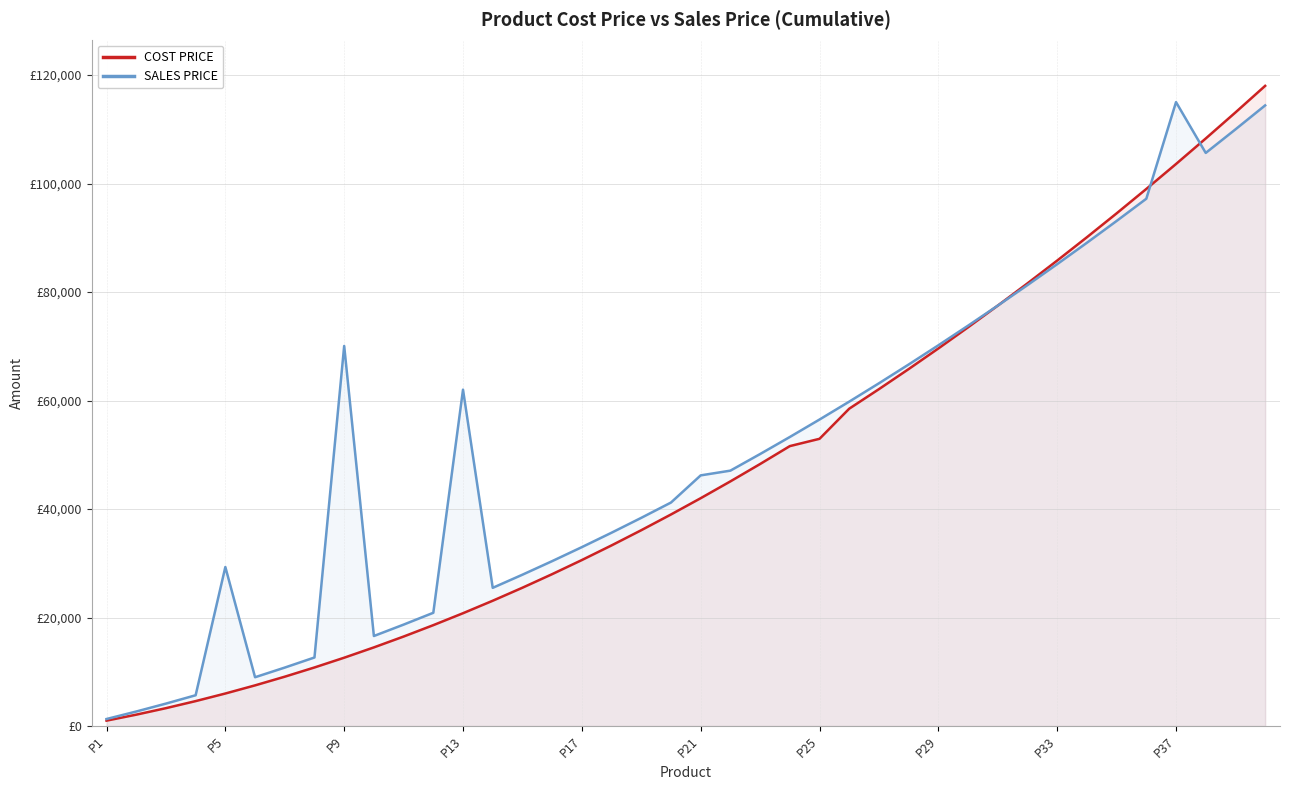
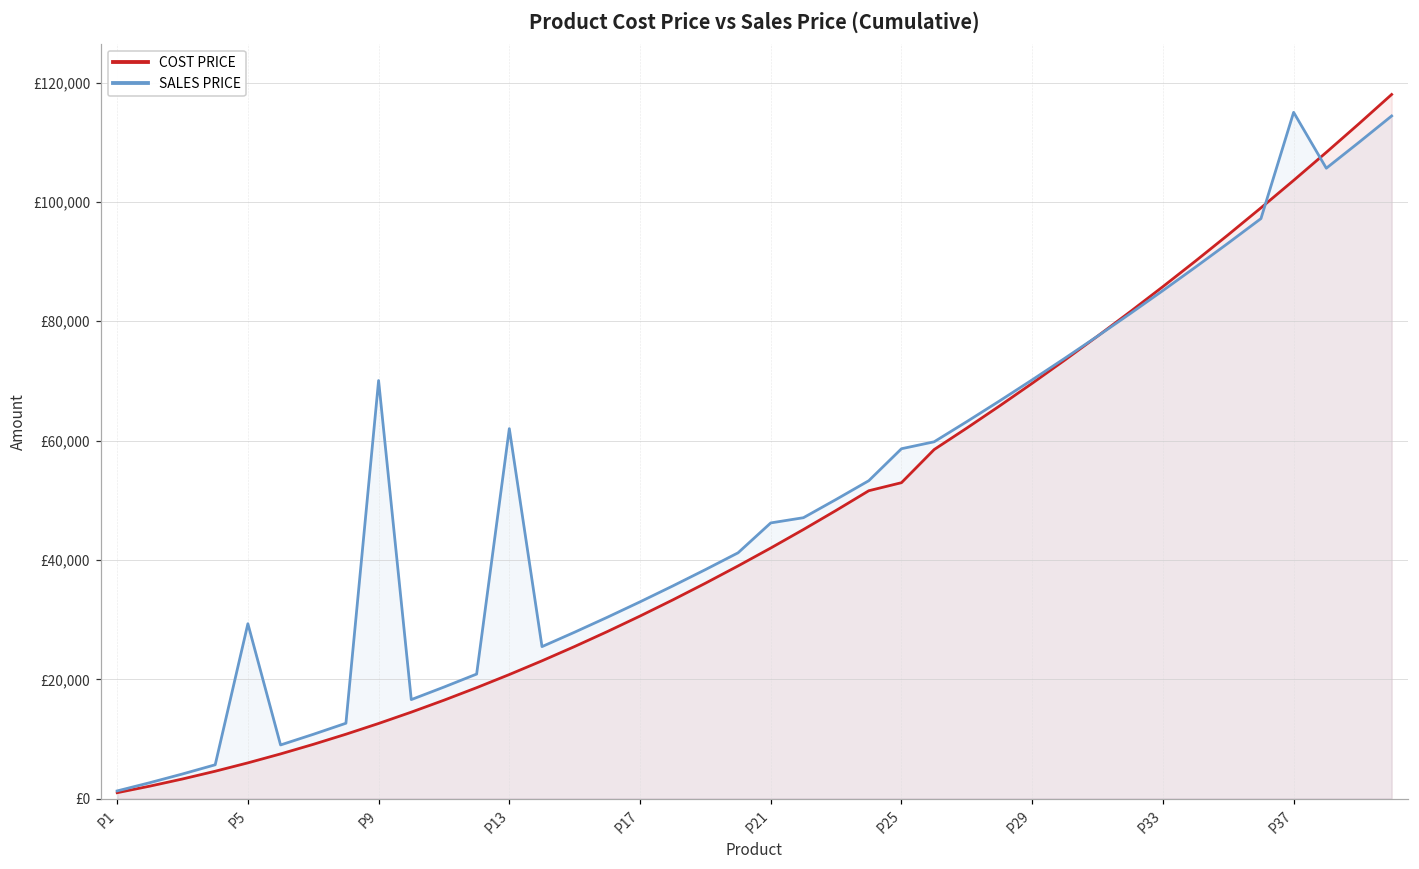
SALES PRICE, P25: £57,000 -> £59,000
